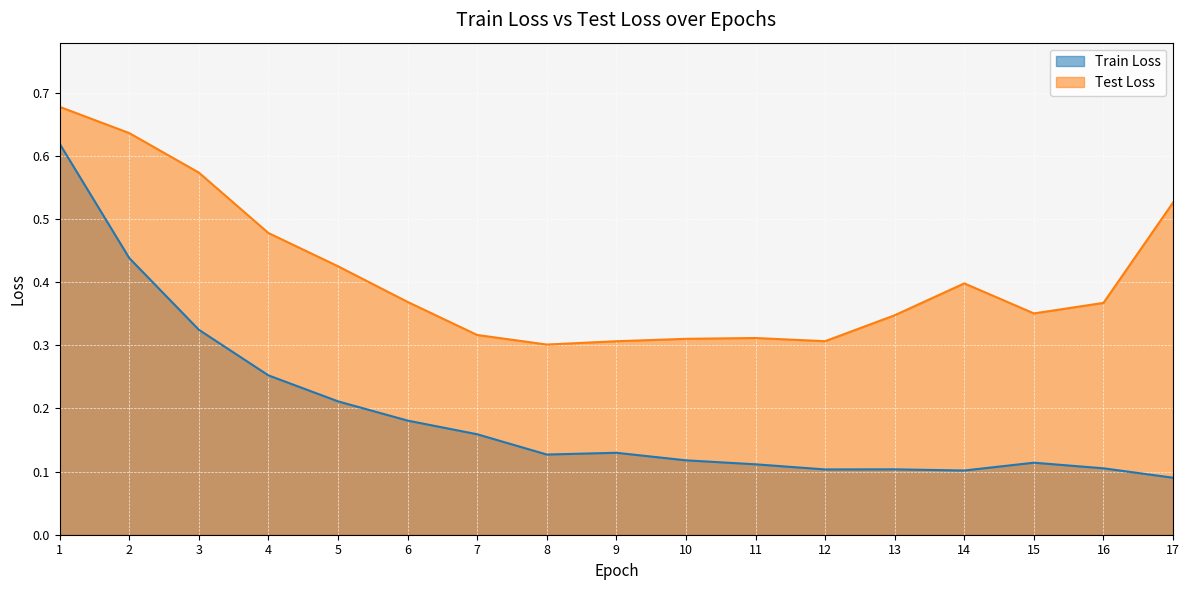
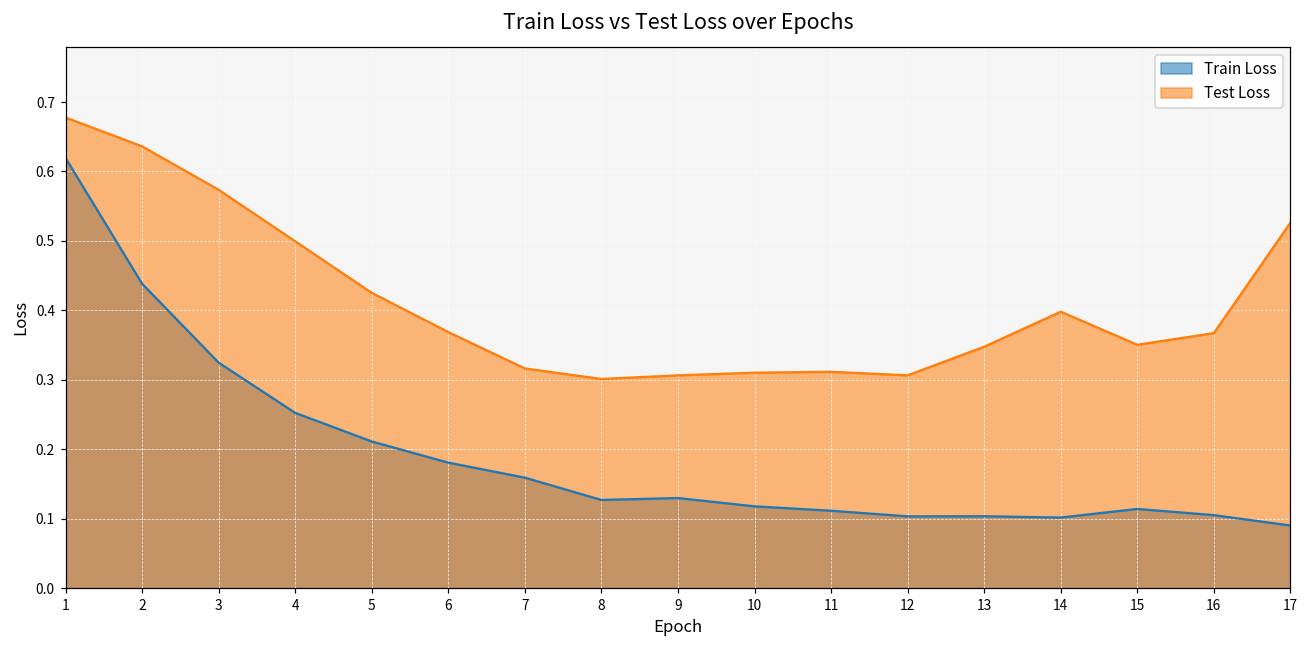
Test Loss, 4: 0.48 -> 0.50
